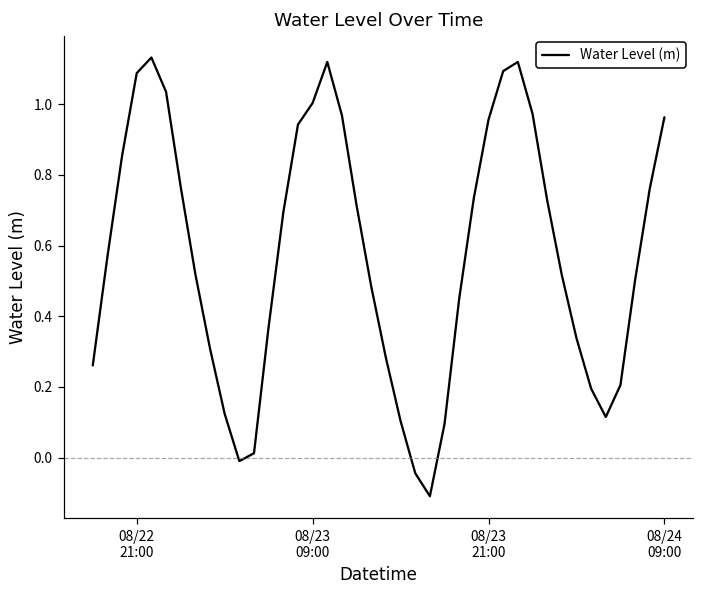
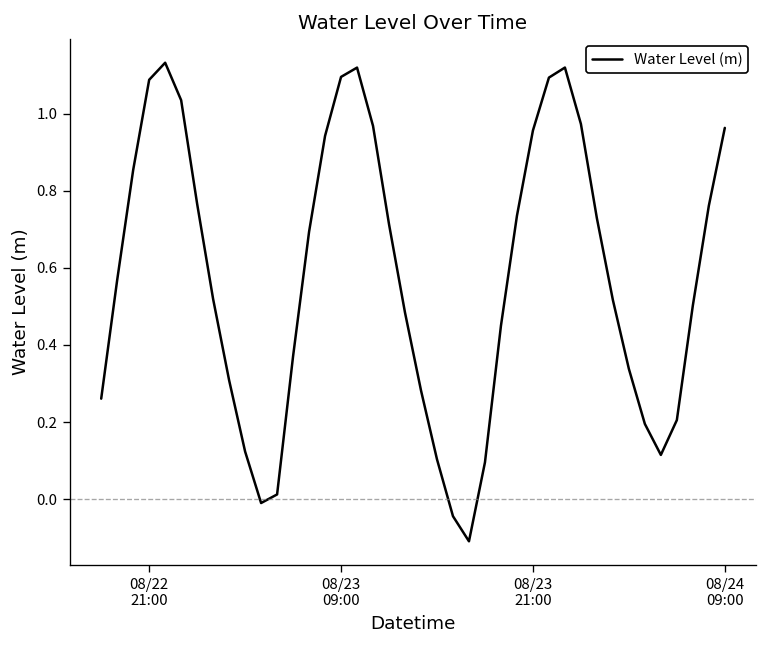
08/23 09:00: 1.00 -> 1.10
